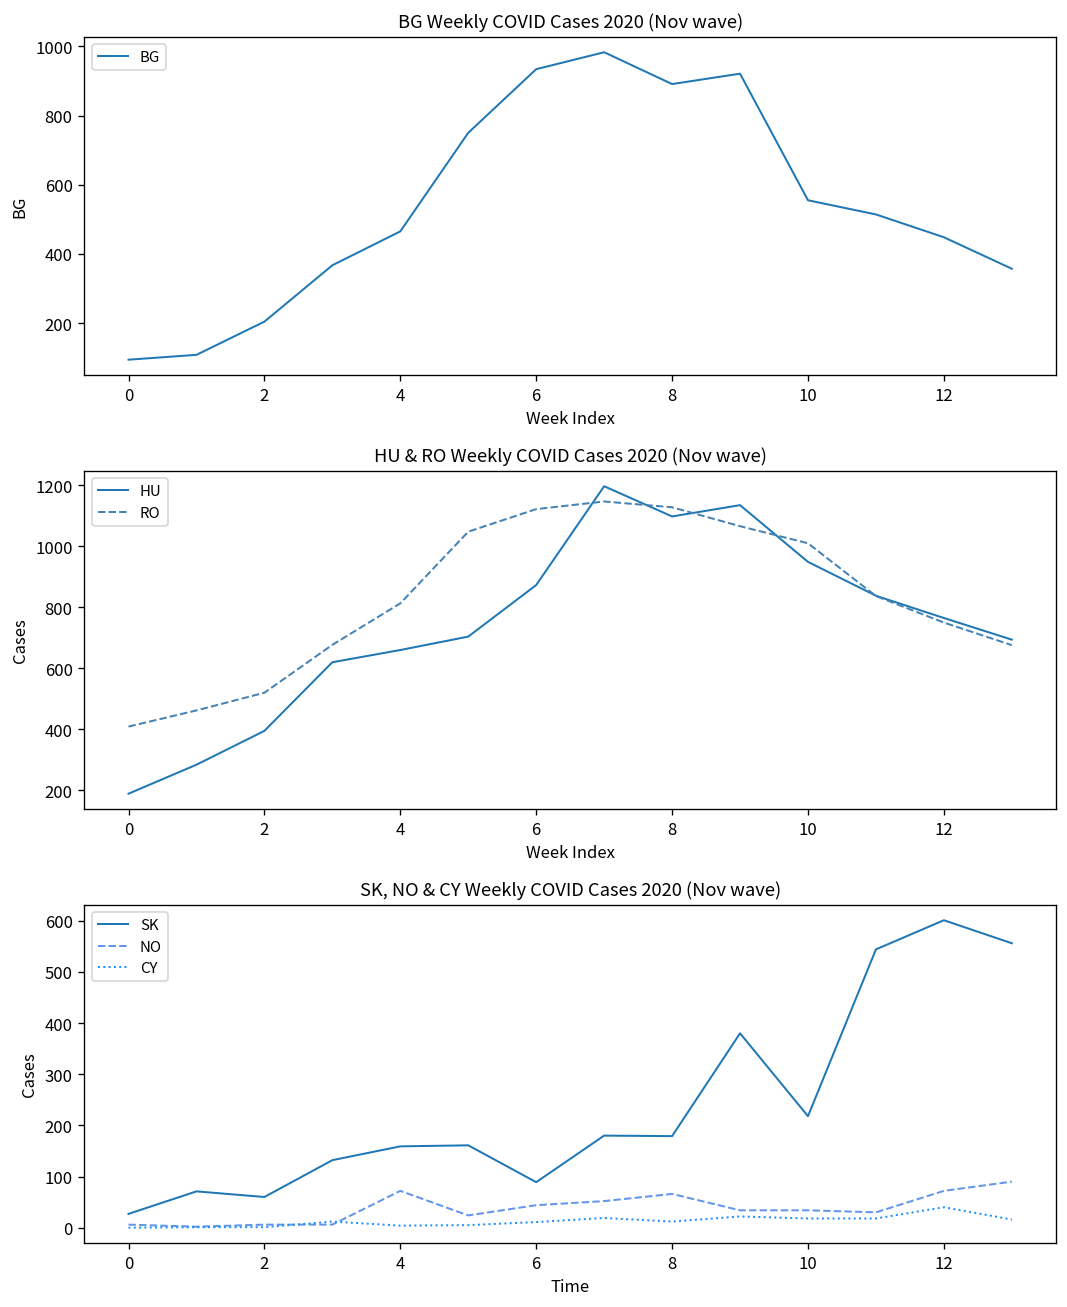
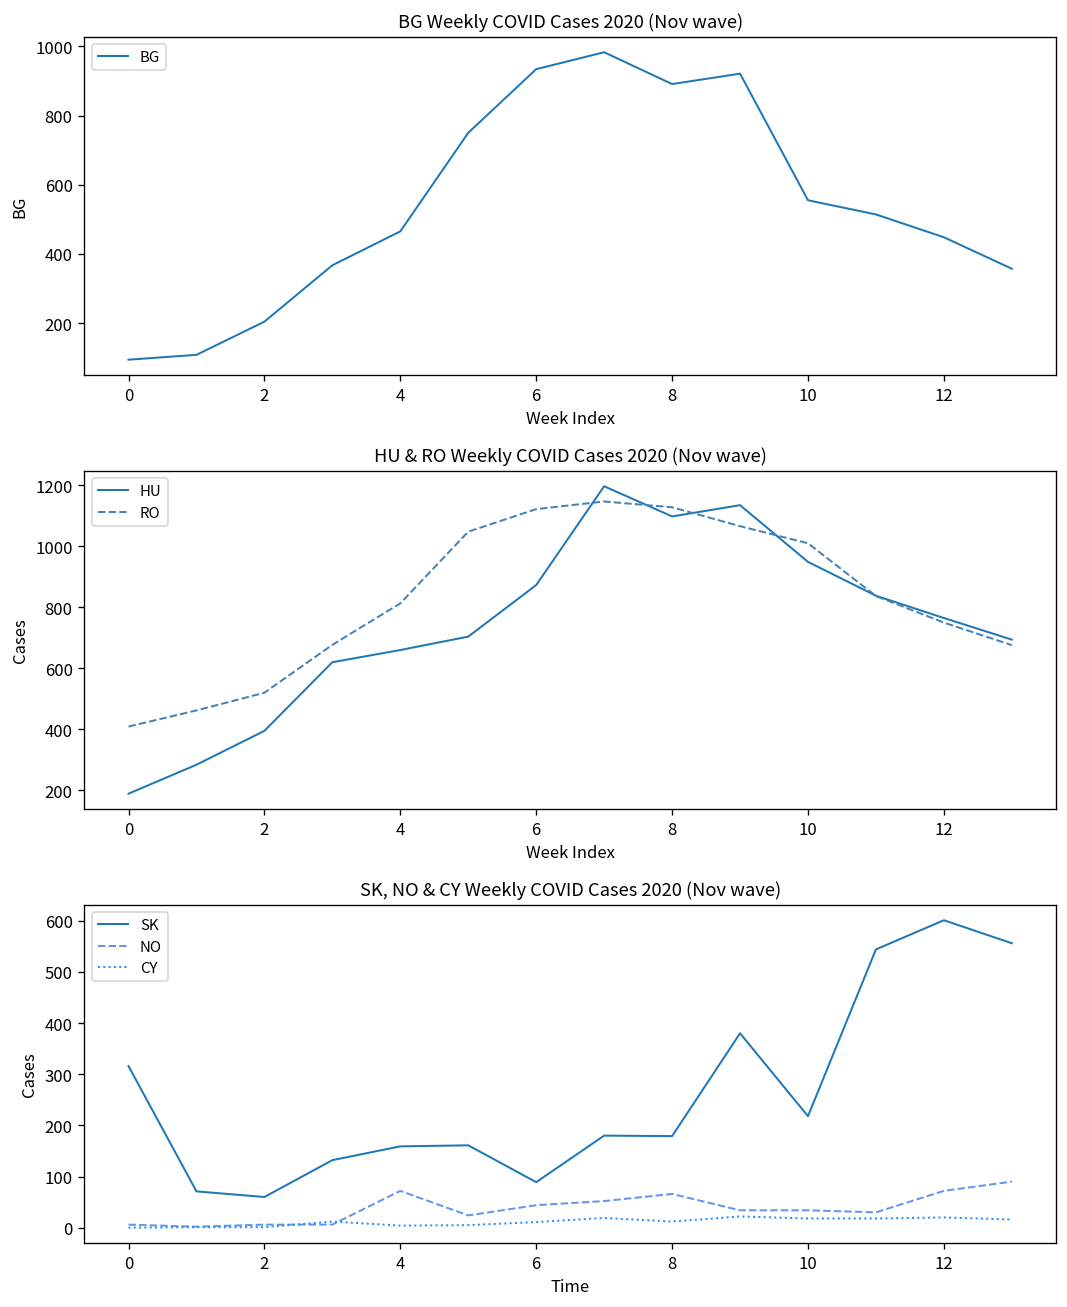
SK, NO & CY Weekly COVID Cases 2020 (Nov wave), SK, 0: 30 -> 320
SK, NO & CY Weekly COVID Cases 2020 (Nov wave), CY, 12: 40 -> 20
